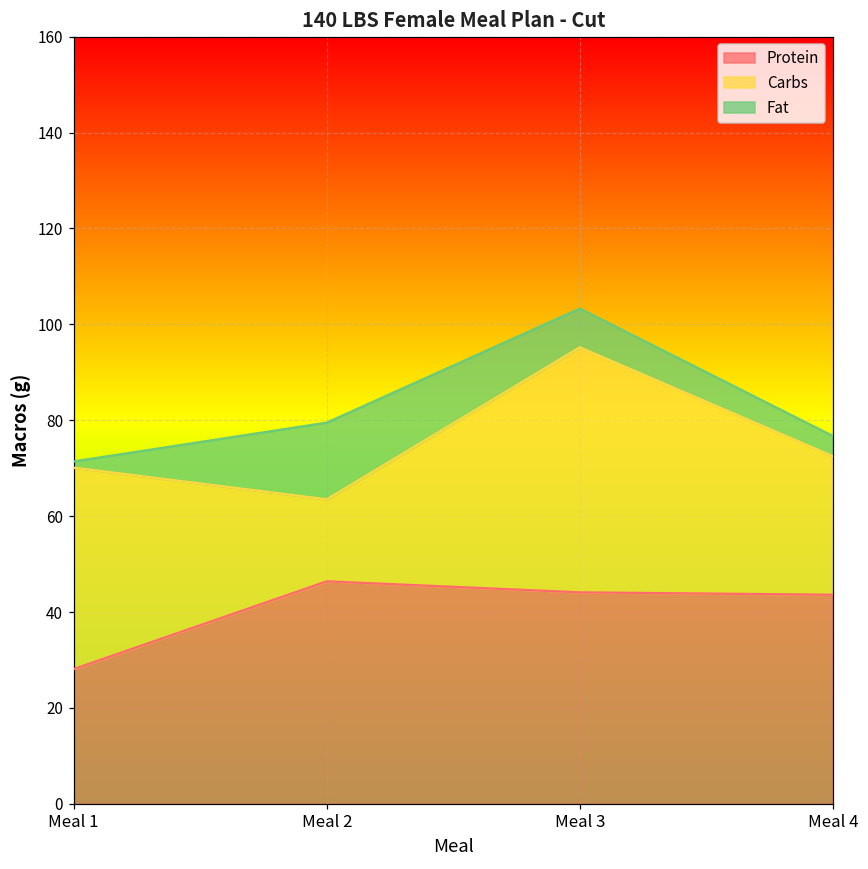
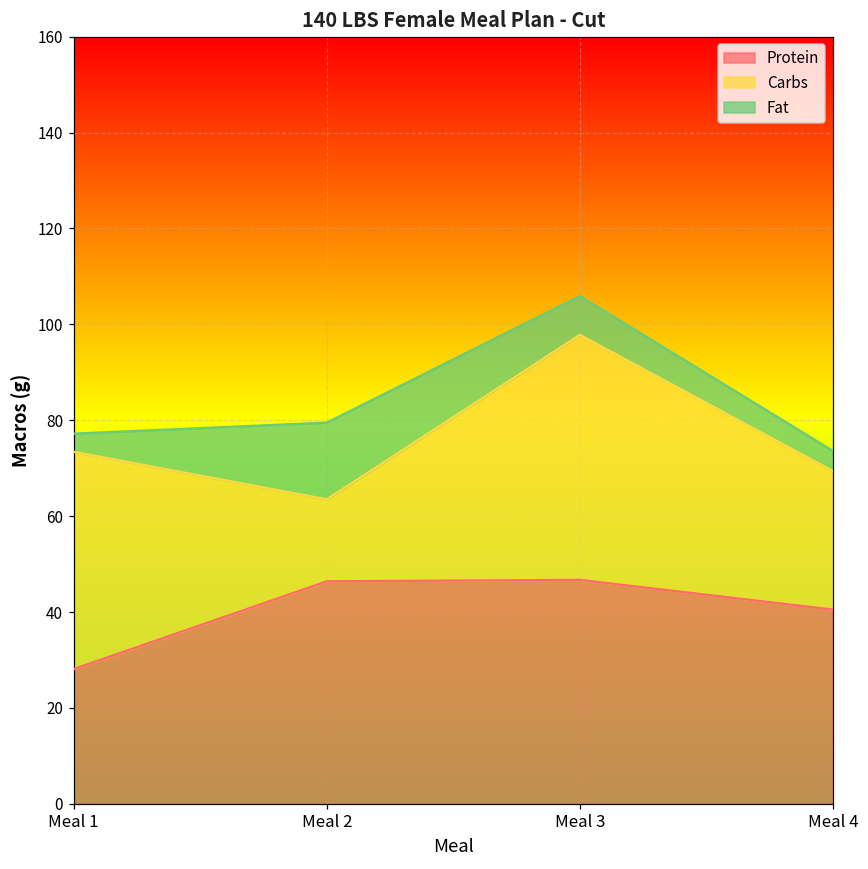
Carbs, Meal 1: 42 -> 45
Fat, Meal 1: 1 -> 4
Protein, Meal 3: 44 -> 47
Protein, Meal 4: 44 -> 41
